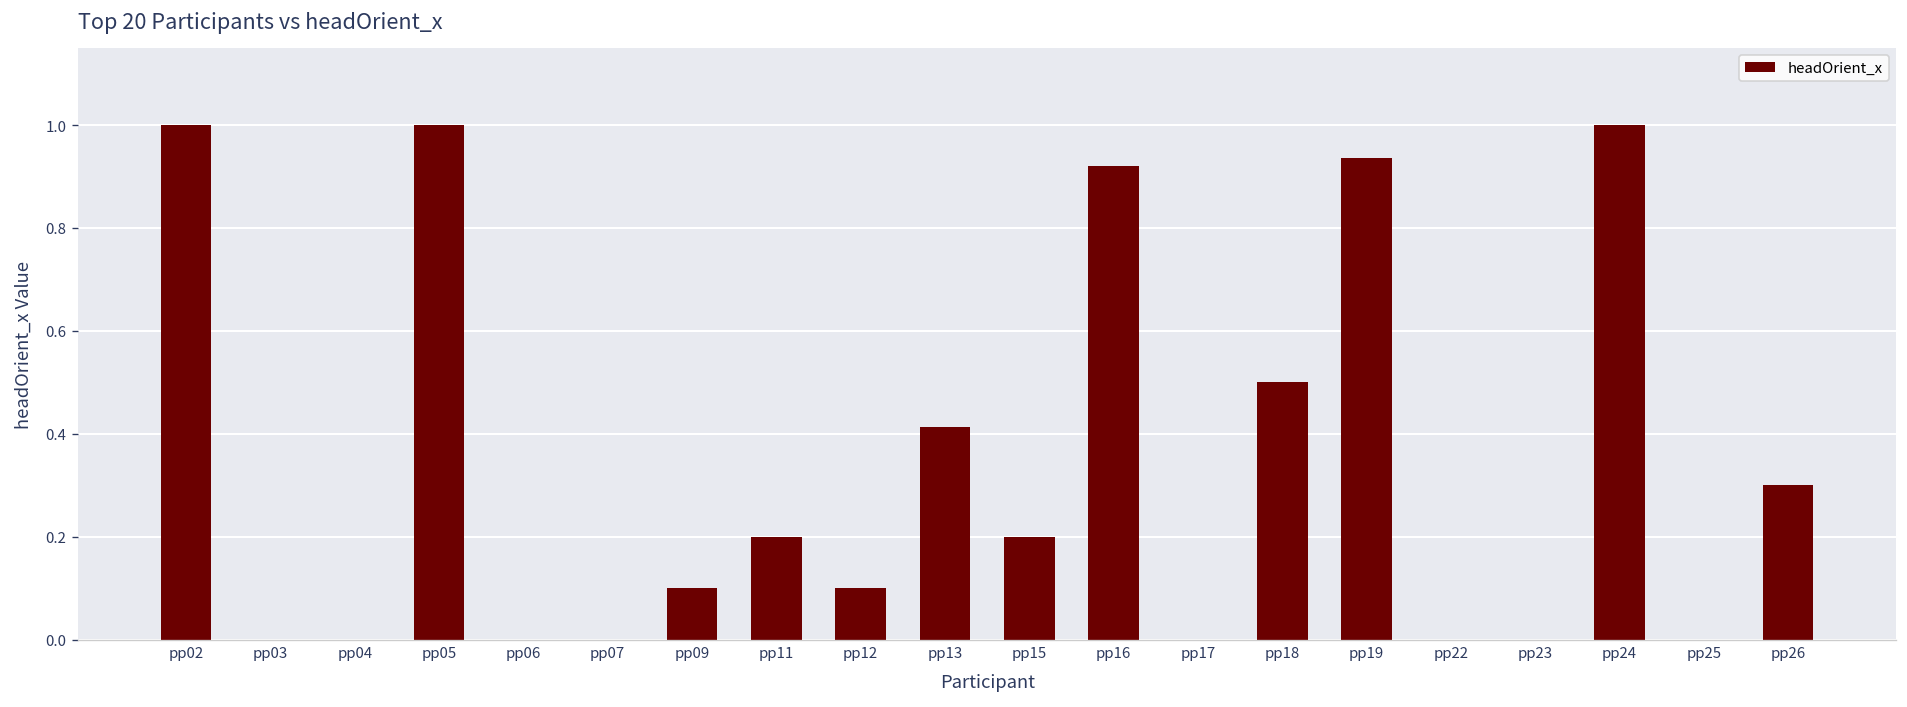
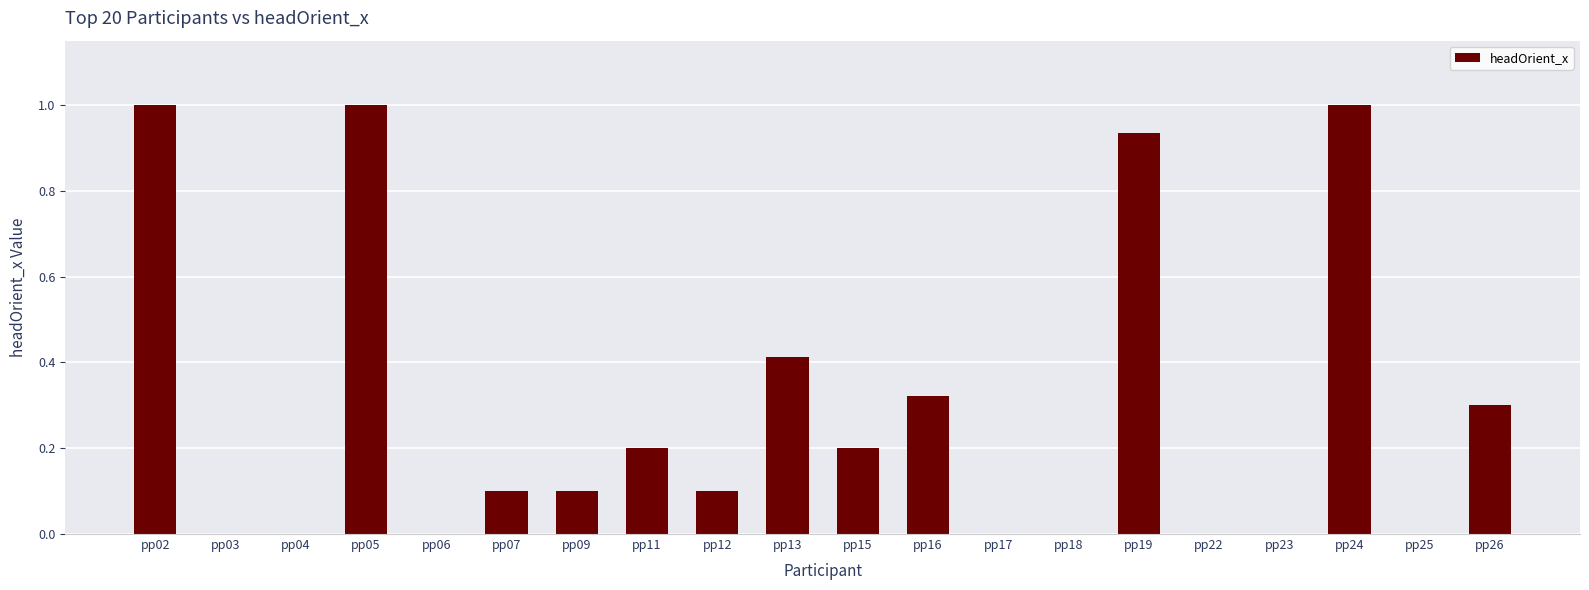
pp07: 0.0 -> 0.1
pp16: 0.92 -> 0.32
pp18: 0.5 -> 0.0
